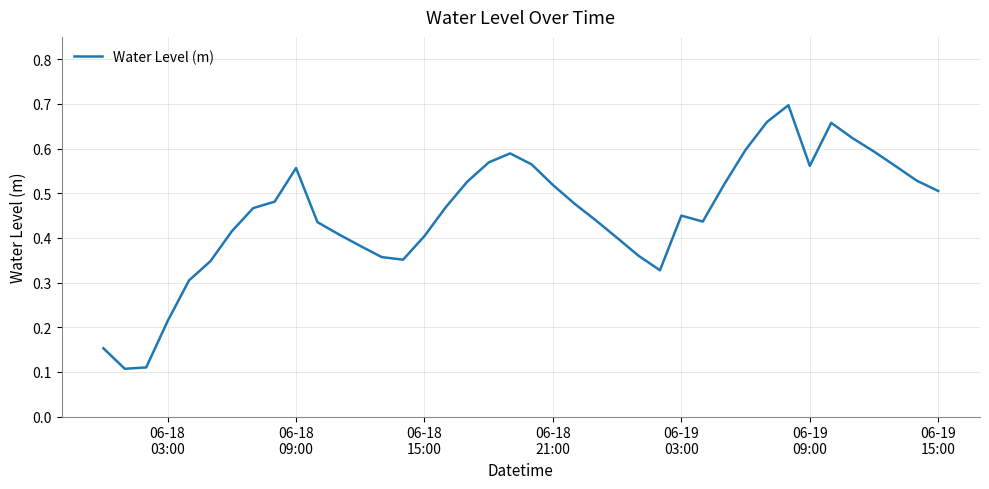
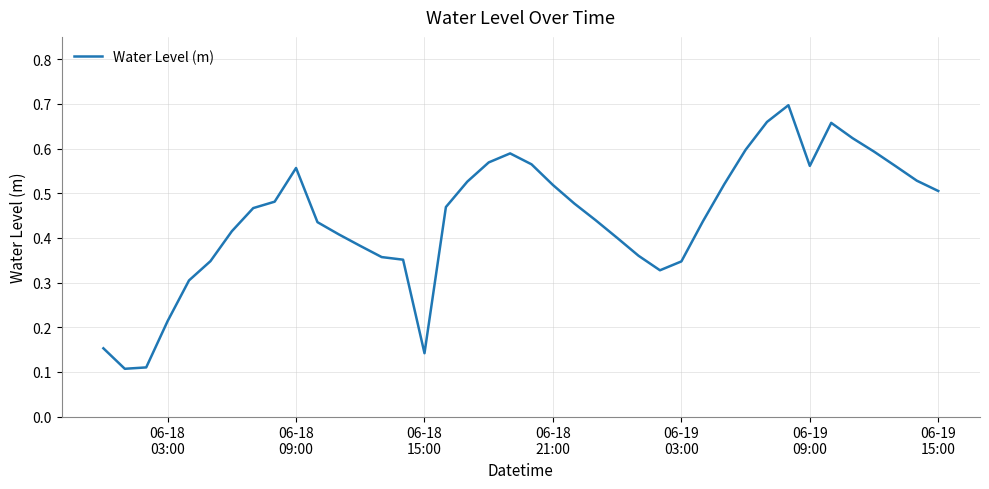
06-18 15:00: 0.40 -> 0.14
06-19 03:00: 0.45 -> 0.35
